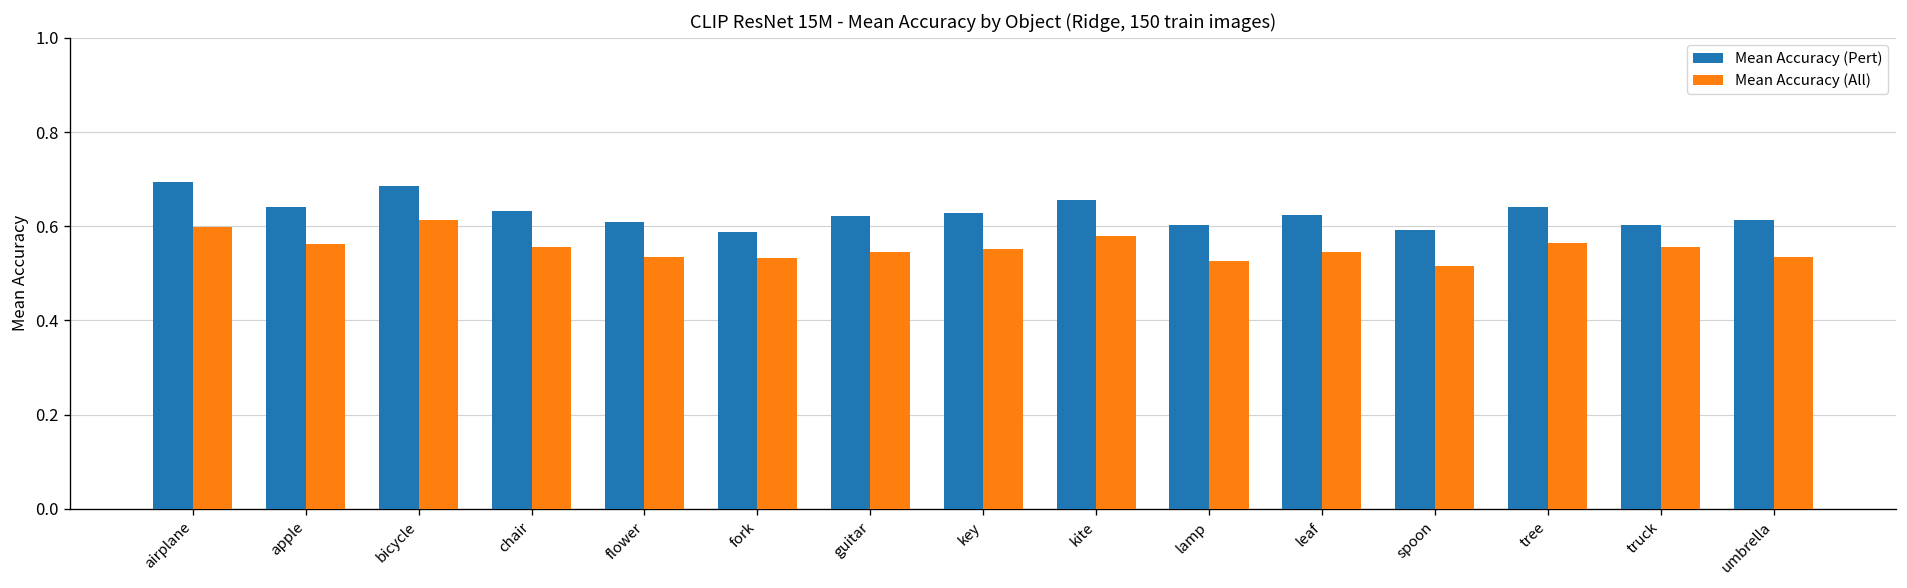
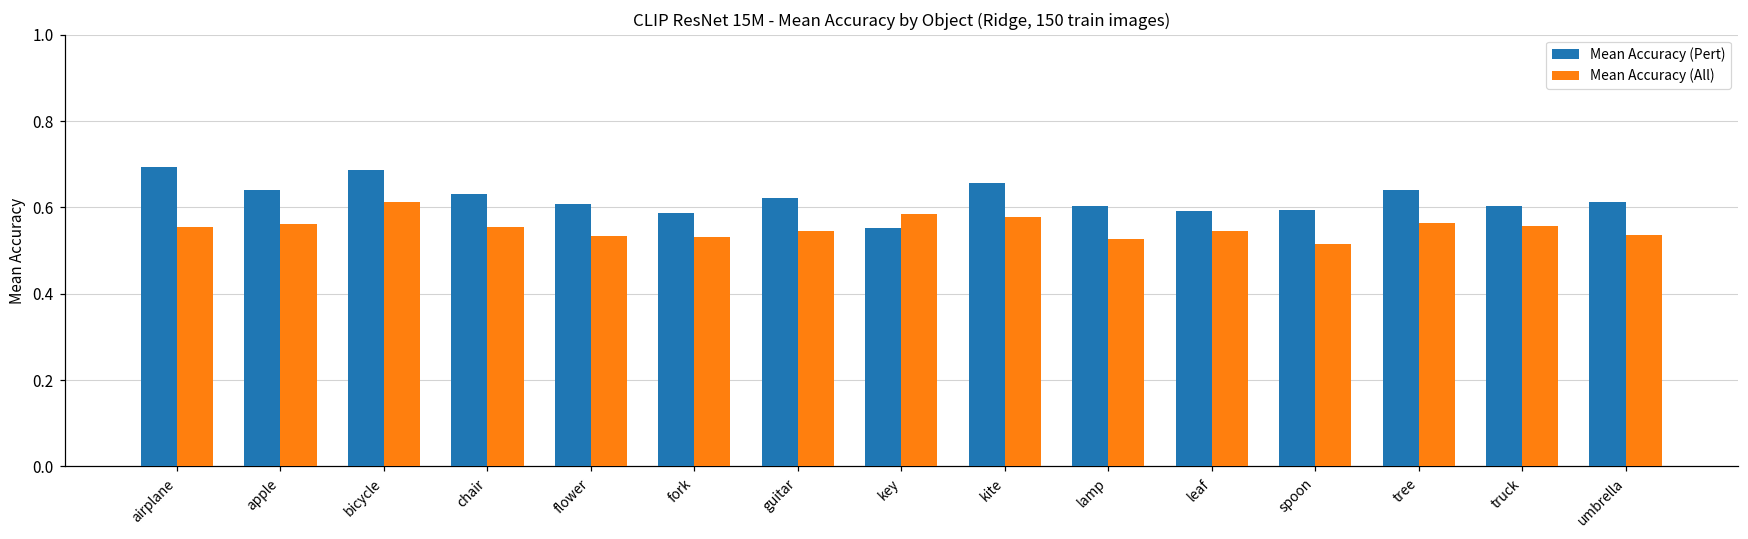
Mean Accuracy (All), airplane: 0.60 -> 0.56
Mean Accuracy (Pert), key: 0.63 -> 0.55
Mean Accuracy (All), key: 0.55 -> 0.59
Mean Accuracy (Pert), leaf: 0.62 -> 0.59
